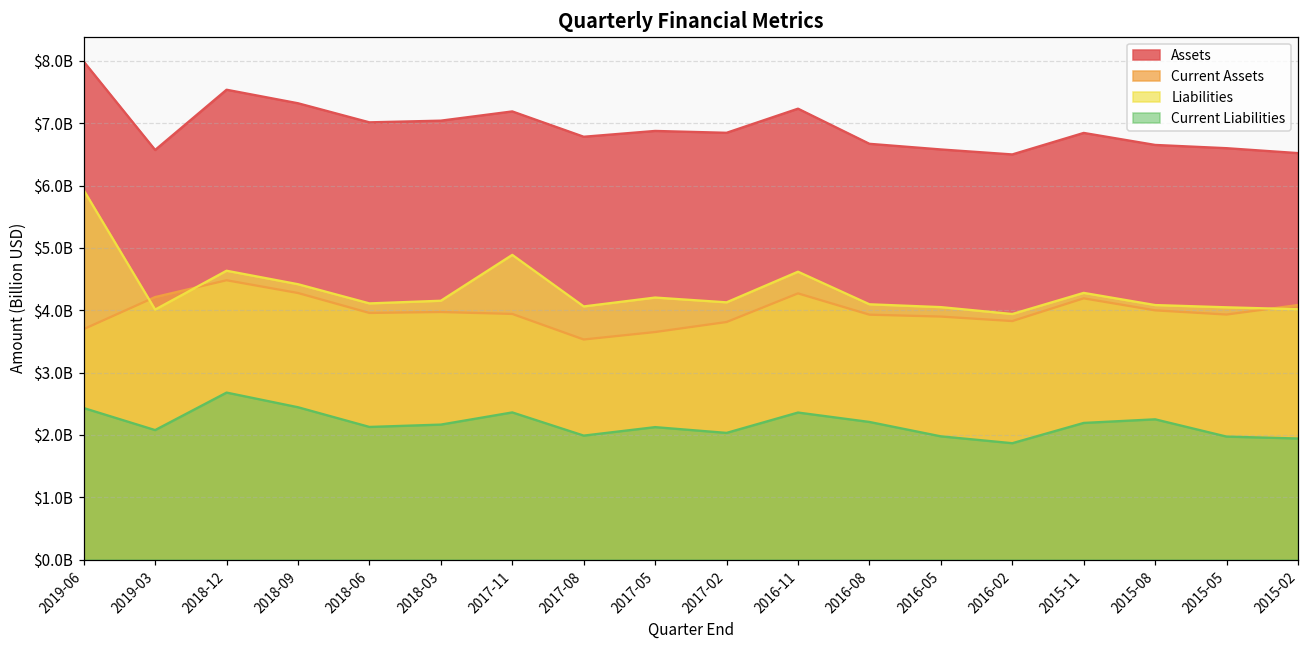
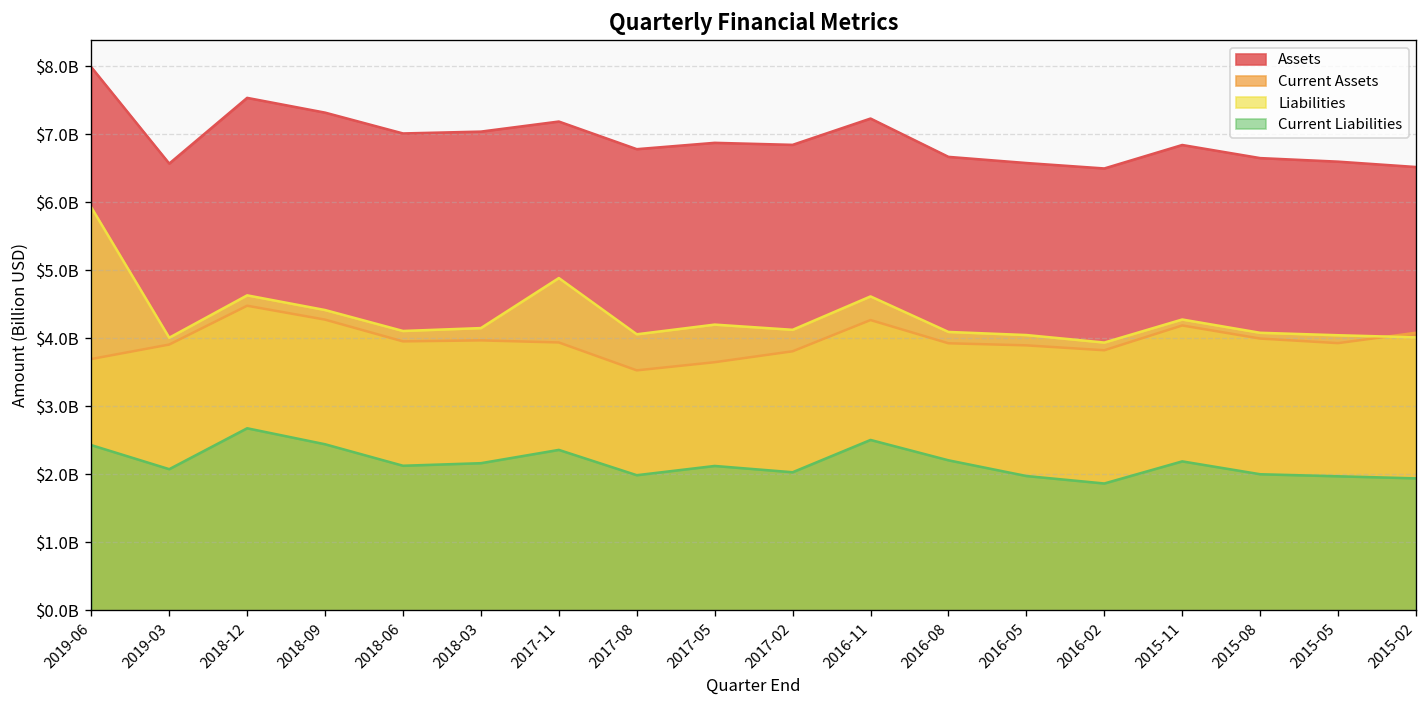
Current Assets, 2019-03: $4200000000 -> $3900000000
Current Liabilities, 2016-11: $2400000000 -> $2500000000
Current Liabilities, 2015-08: $2300000000 -> $2000000000
